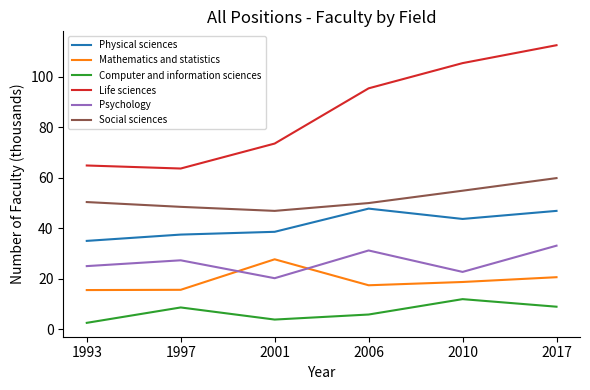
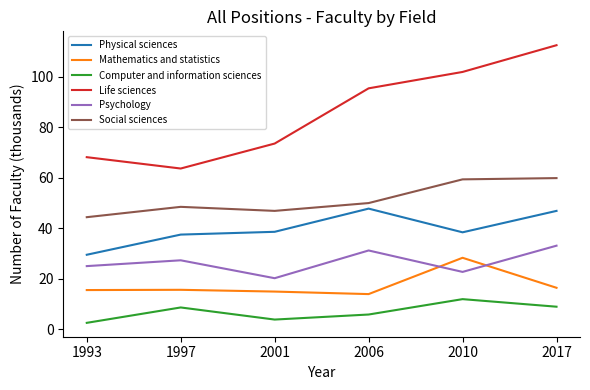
Physical sciences, 1993: 35 -> 30
Life sciences, 1993: 65 -> 68
Social sciences, 1993: 50 -> 44
Mathematics and statistics, 2001: 28 -> 15
Mathematics and statistics, 2006: 17 -> 14
Physical sciences, 2010: 44 -> 38
Mathematics and statistics, 2010: 19 -> 28
Life sciences, 2010: 106 -> 102
Social sciences, 2010: 55 -> 59
Mathematics and statistics, 2017: 21 -> 16
